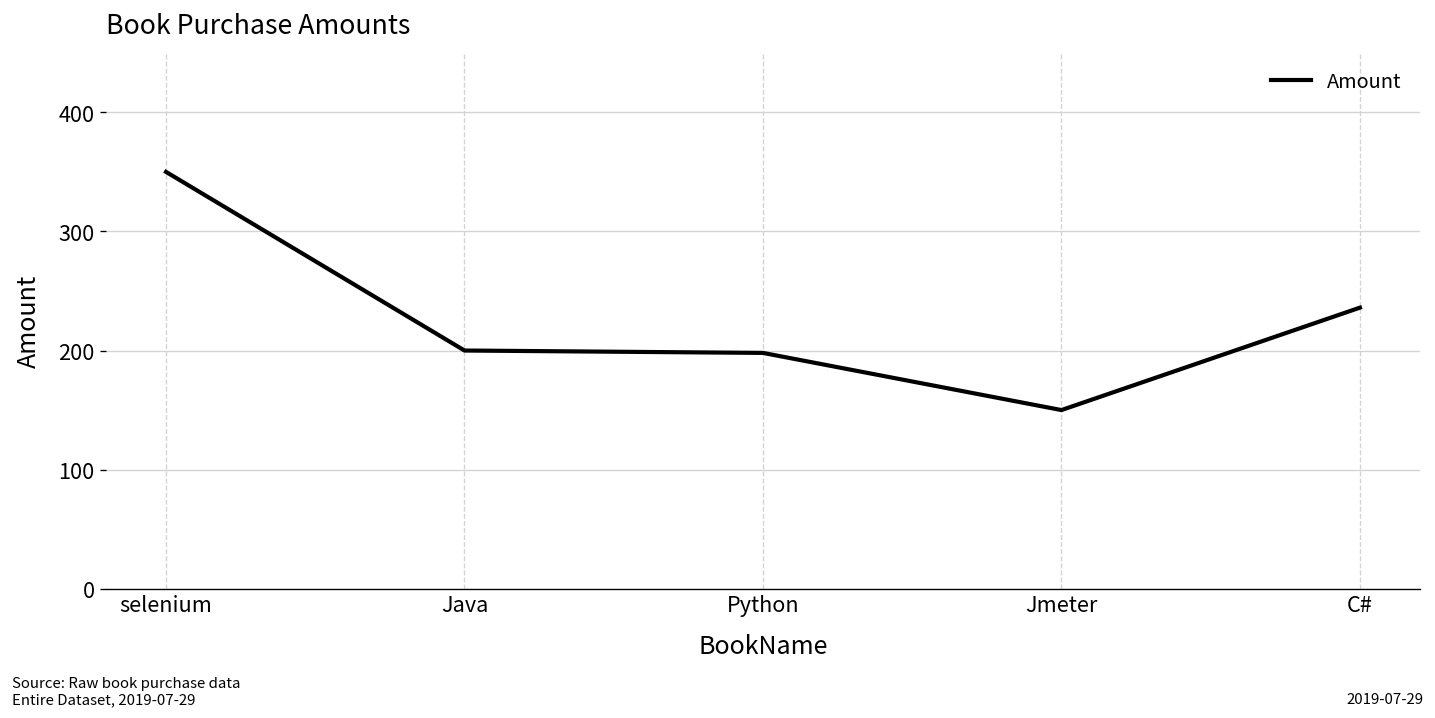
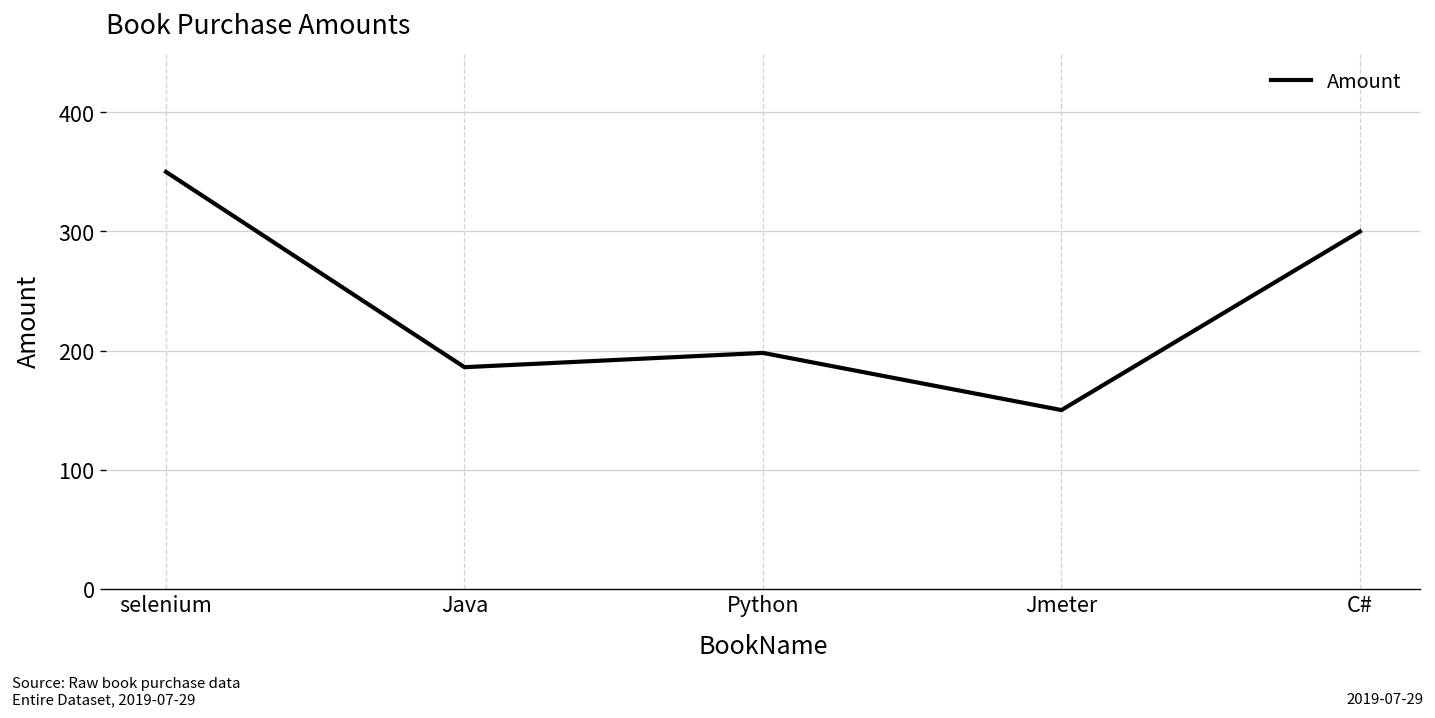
Java: 200 -> 190
C#: 240 -> 300
